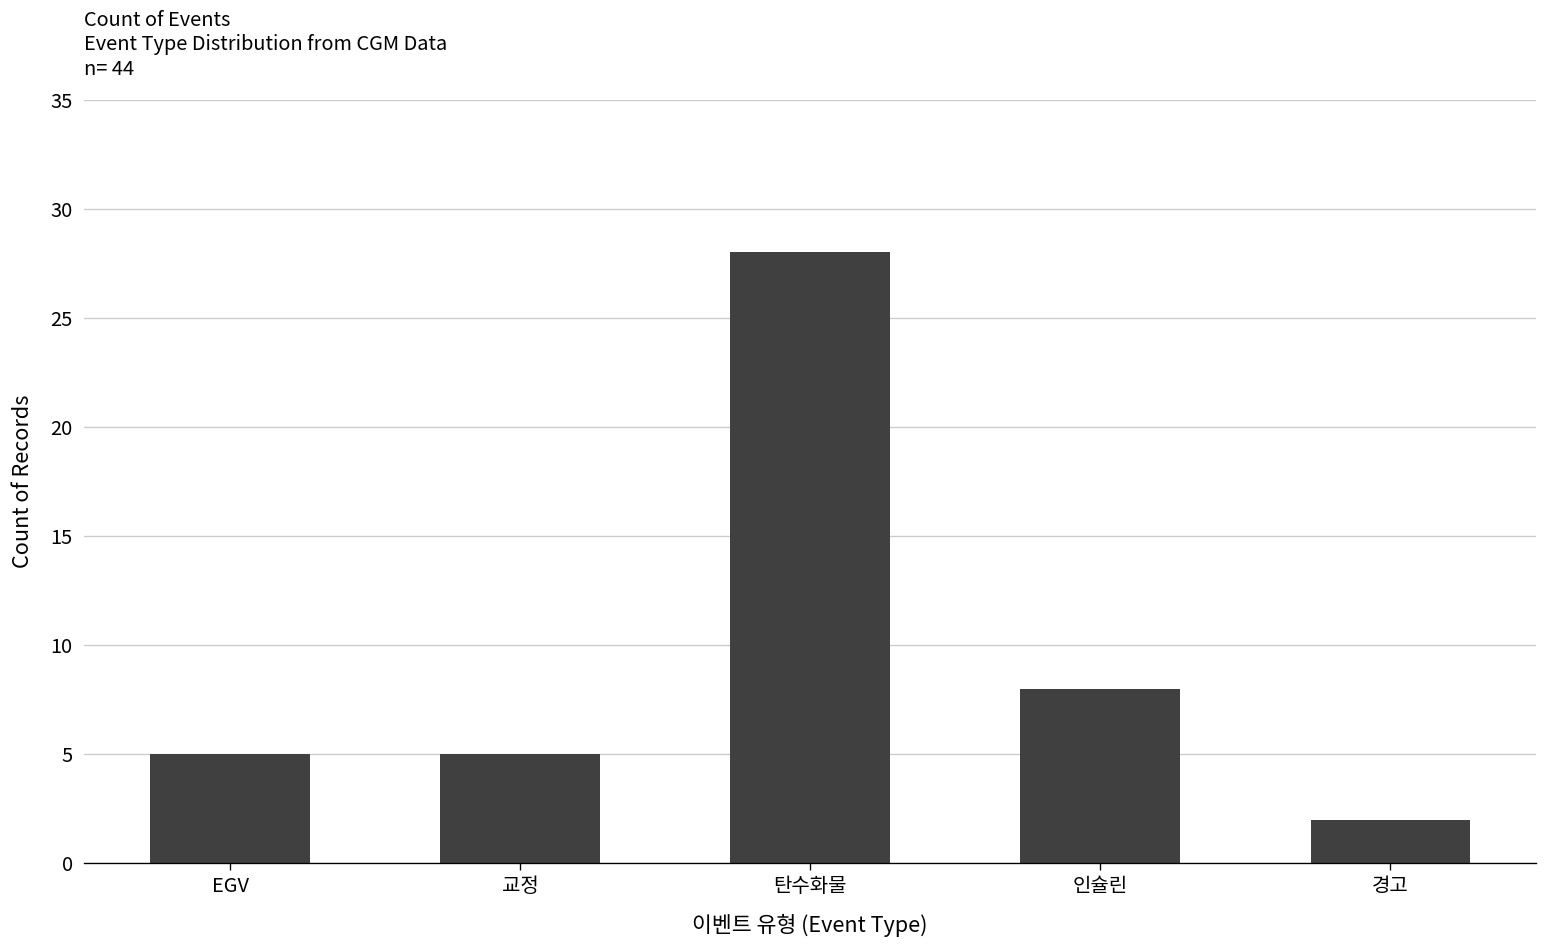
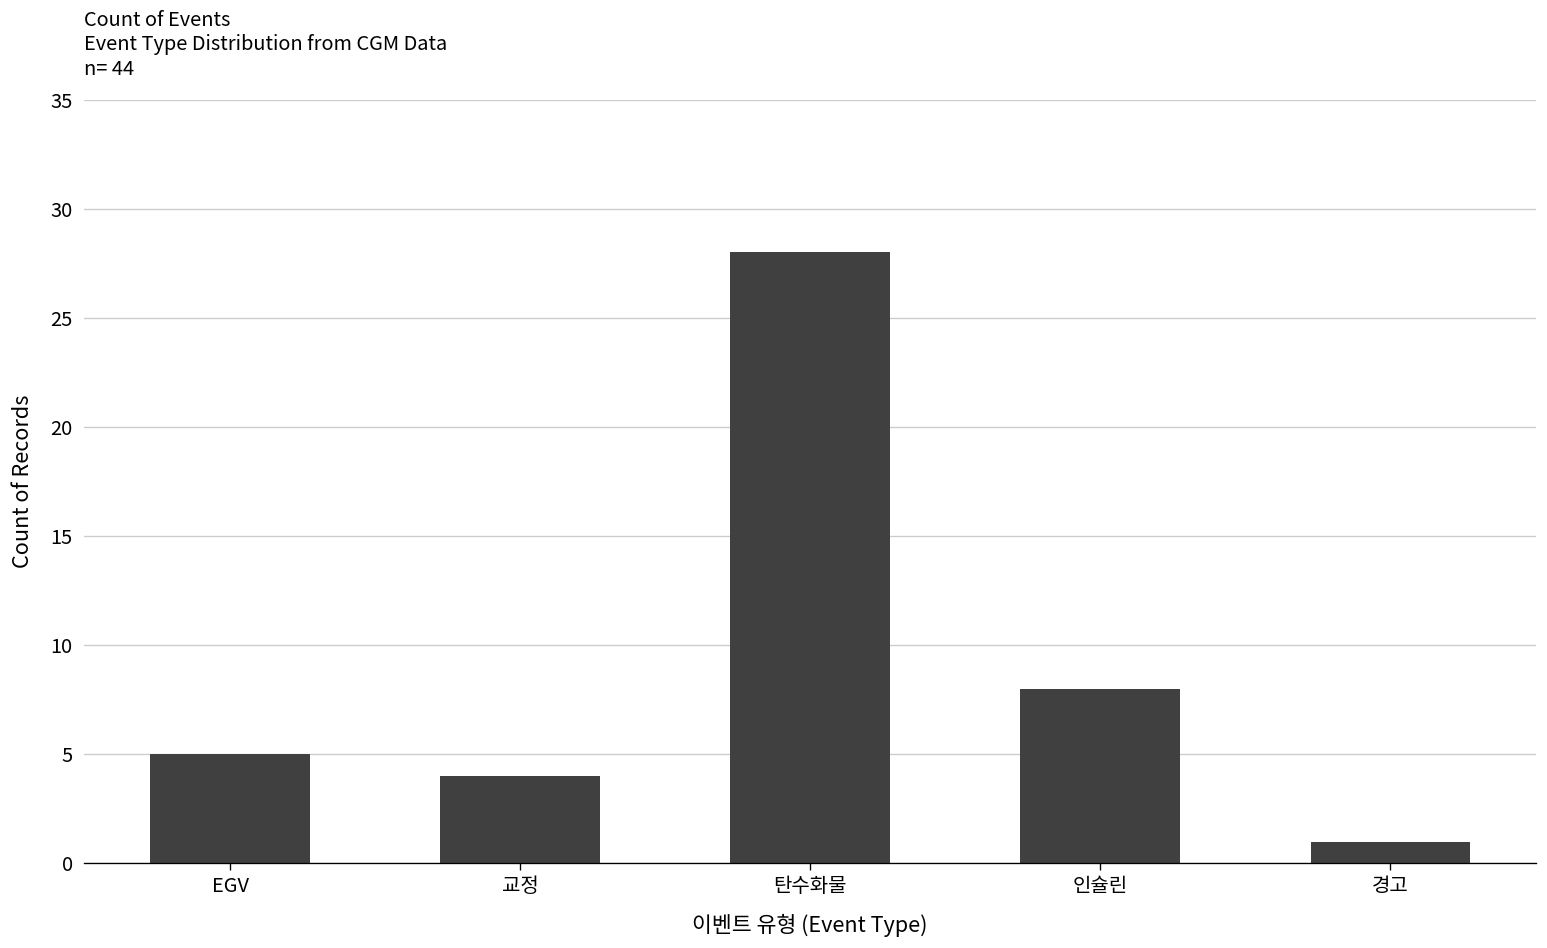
교정: 5 -> 4
경고: 2 -> 1
